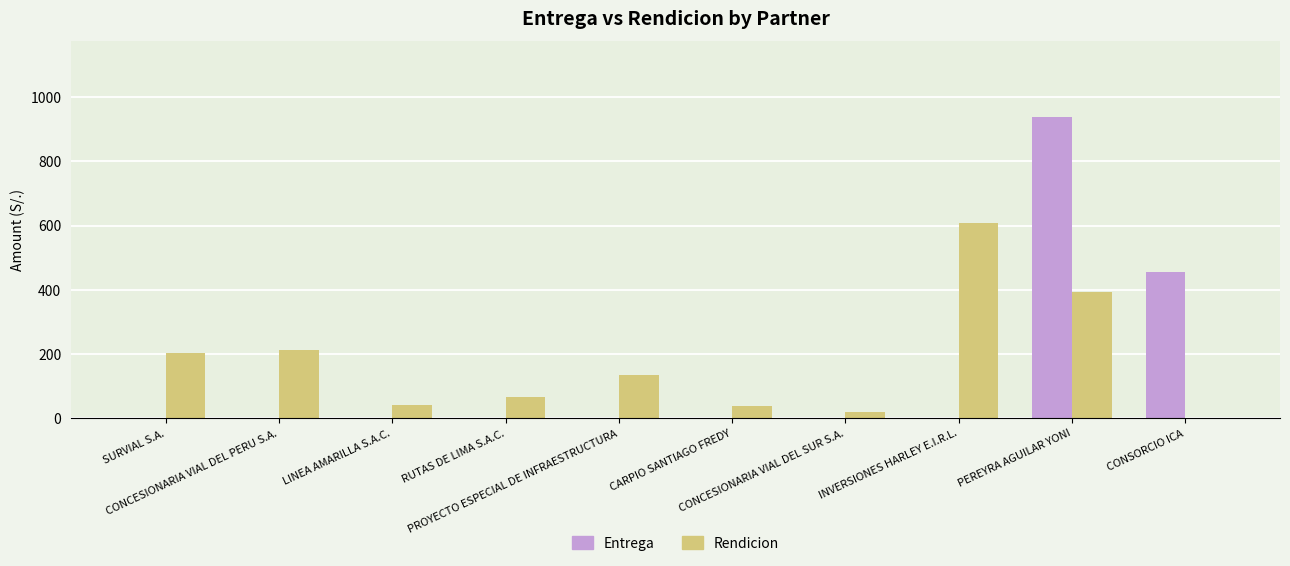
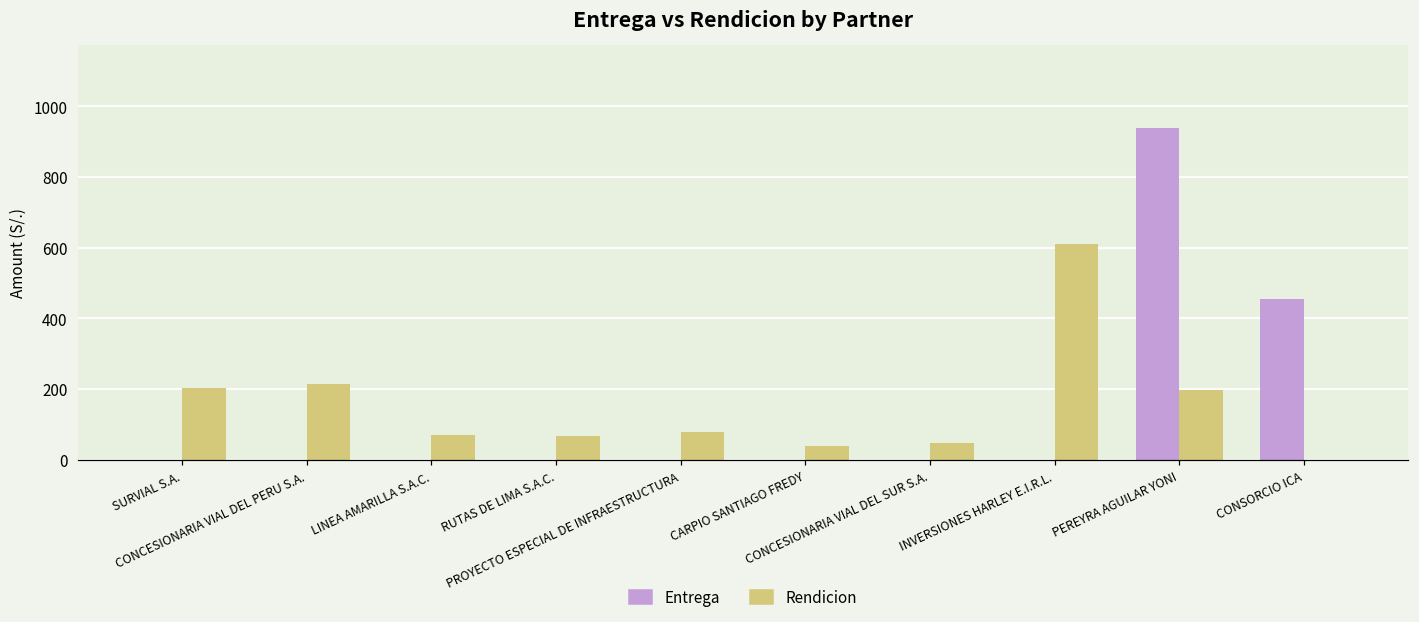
Rendicion, LINEA AMARILLA S.A.C.: 40 -> 70
Rendicion, PROYECTO ESPECIAL DE INFRAESTRUCTURA: 140 -> 80
Rendicion, CONCESIONARIA VIAL DEL SUR S.A.: 20 -> 50
Rendicion, PEREYRA AGUILAR YONI: 400 -> 200
